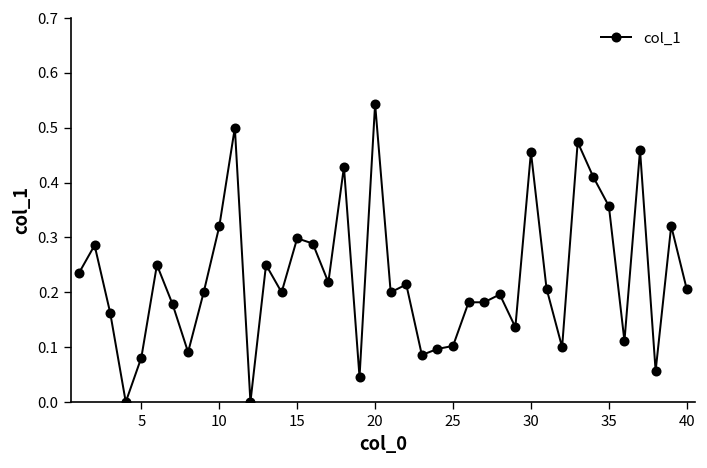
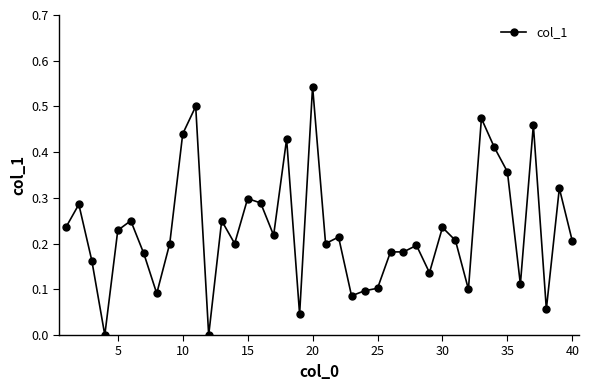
5: 0.08 -> 0.23
10: 0.32 -> 0.44
30: 0.46 -> 0.24
